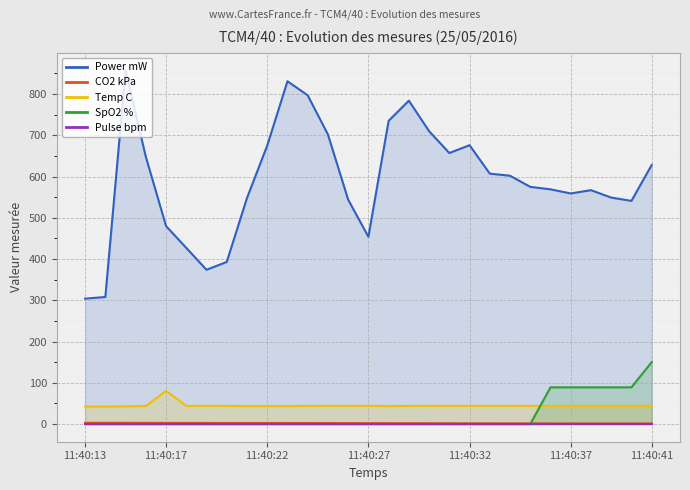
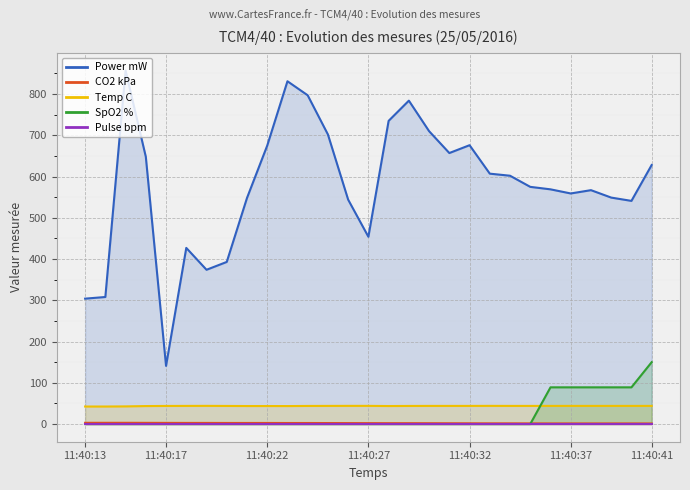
Power mW, 11:40:17: 480 -> 140
Temp C, 11:40:17: 80 -> 40
